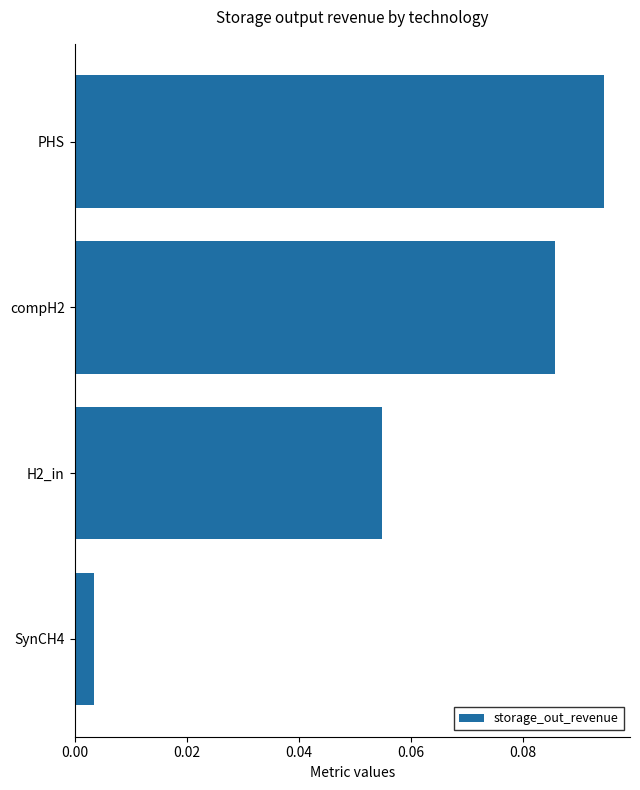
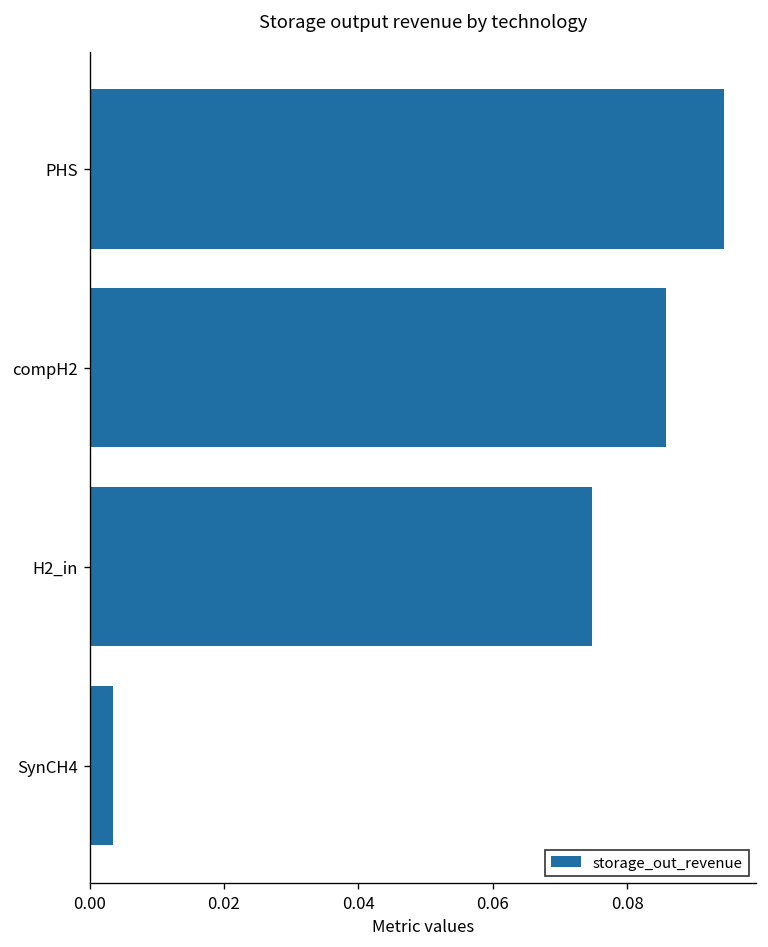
H2_in: 0.055 -> 0.075
